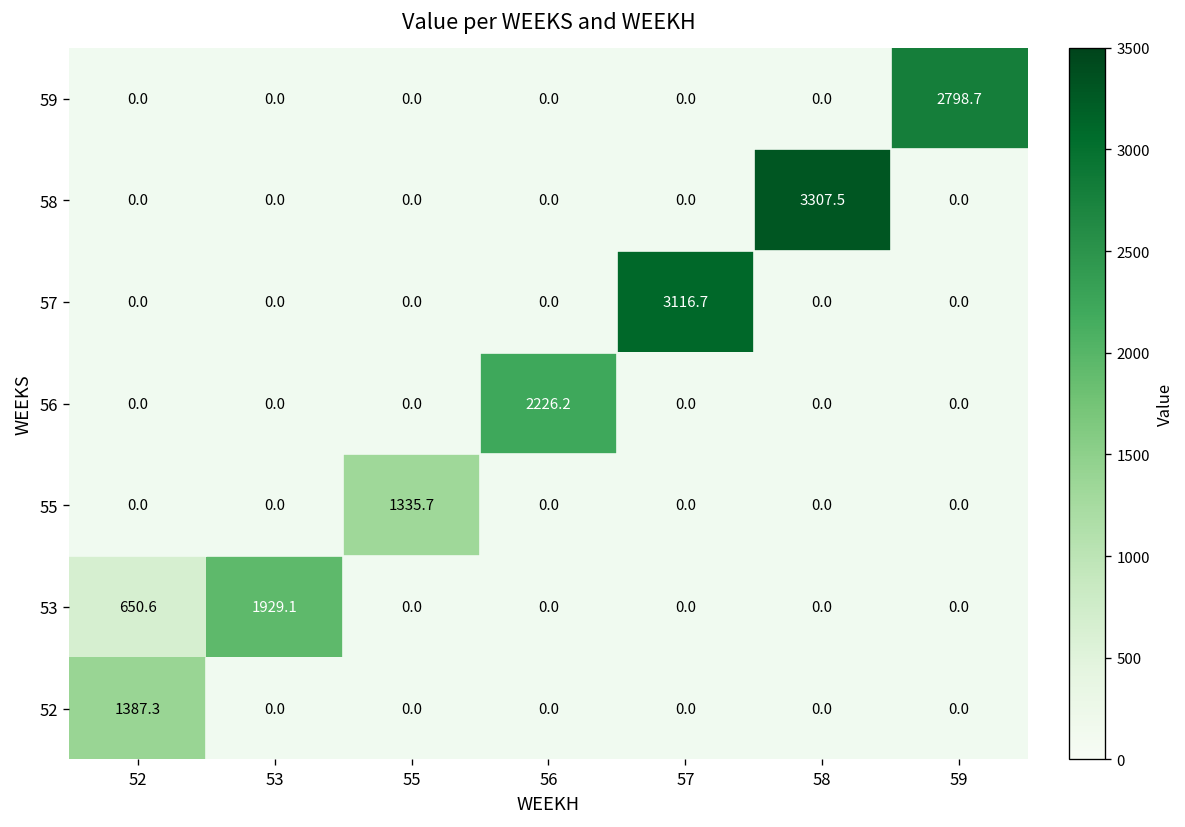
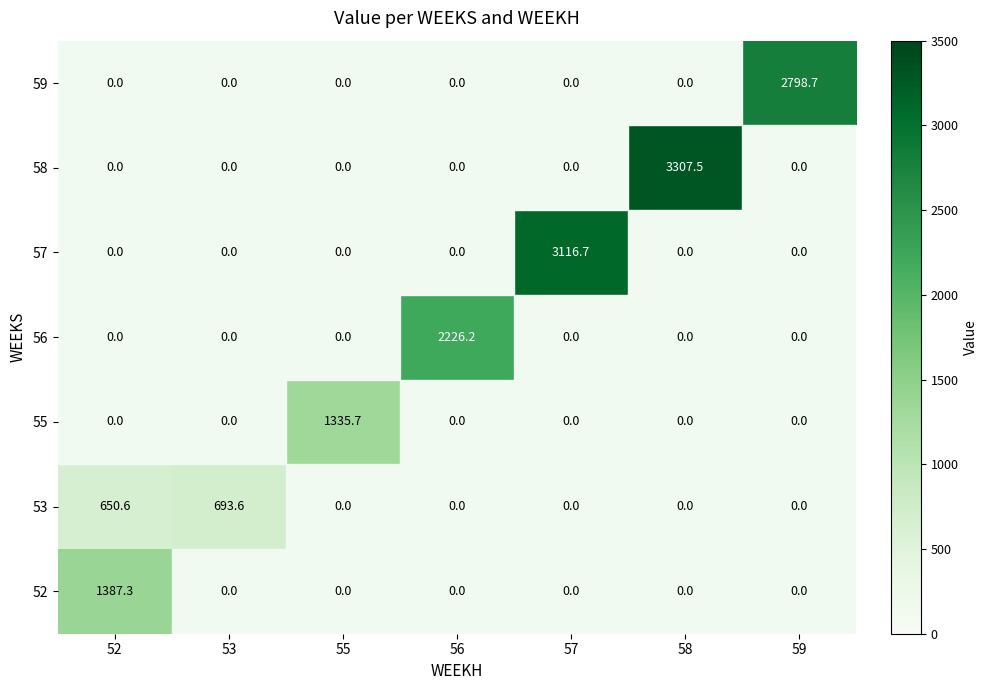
53, 53: 1929.1 -> 693.6
